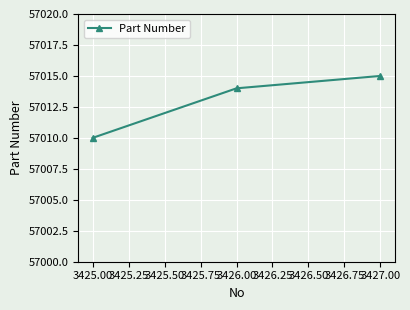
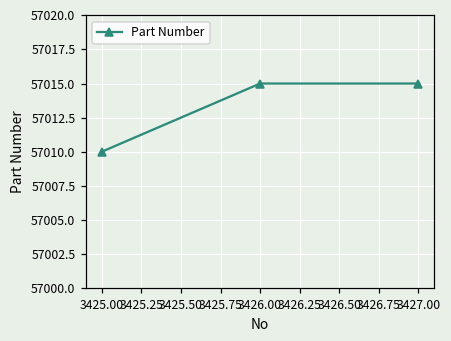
3426.00: 57014 -> 57015
